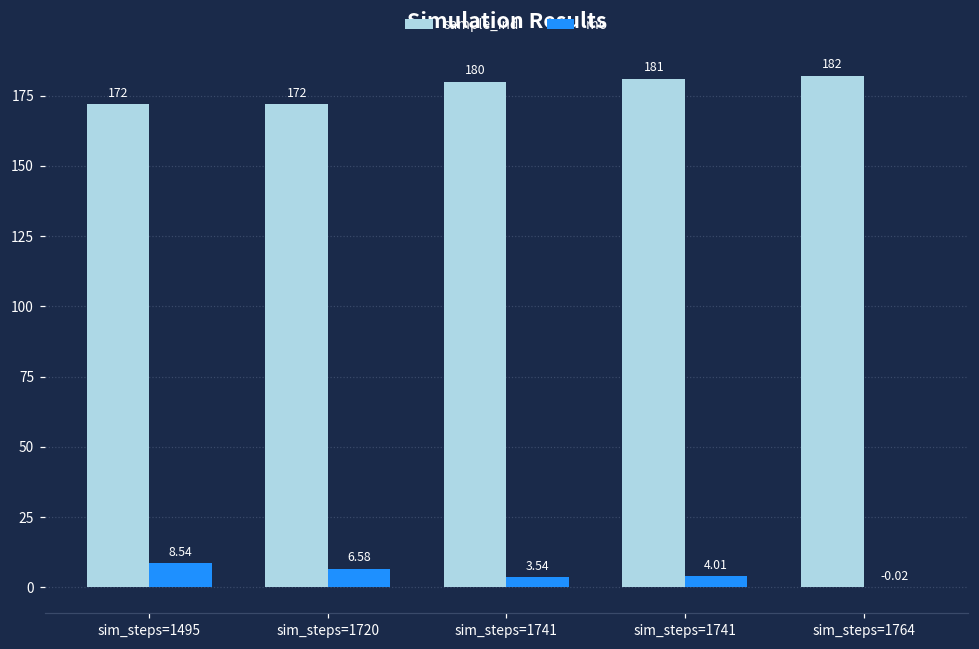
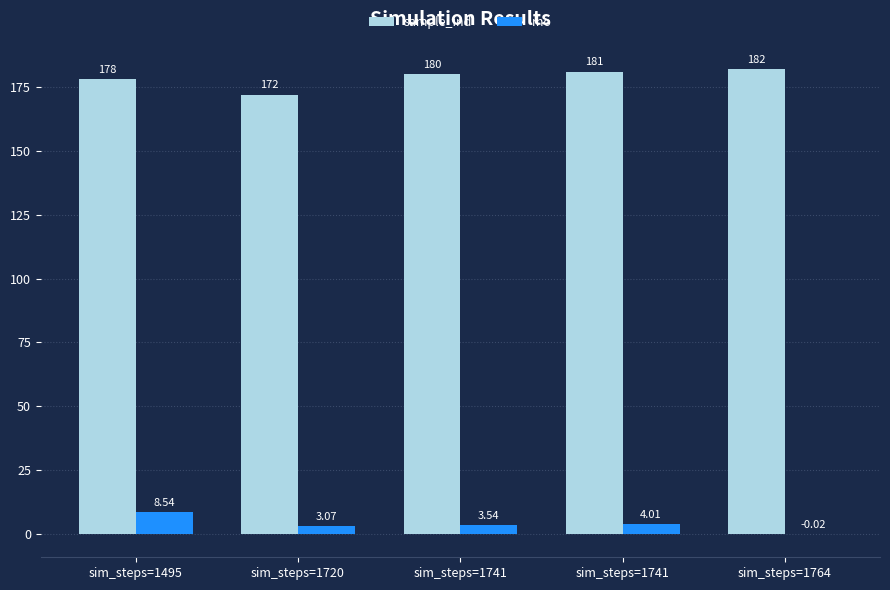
sample_ind, sim_steps=1495: 172 -> 178
rho, sim_steps=1720: 6.58 -> 3.07
